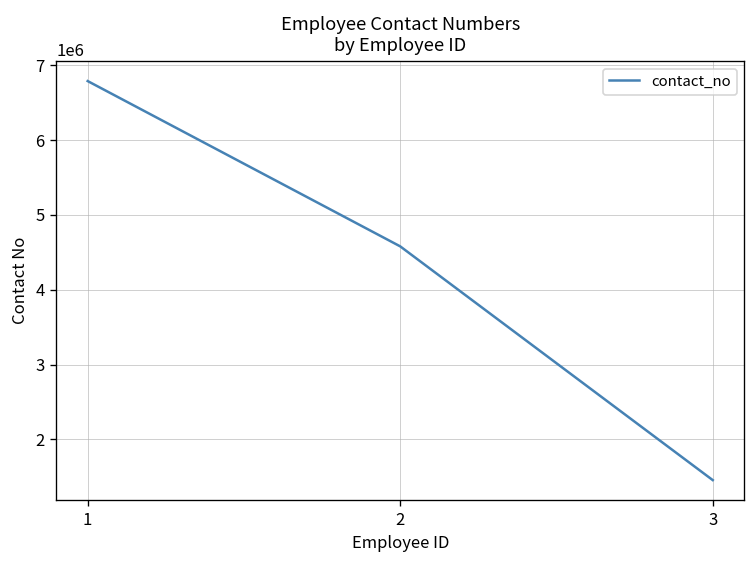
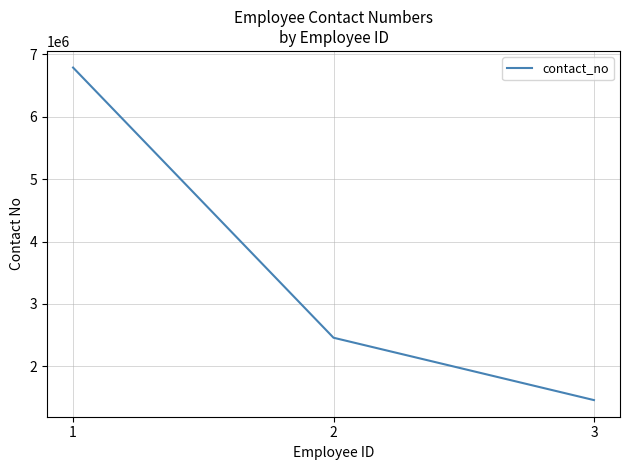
2: 4600000 -> 2500000
